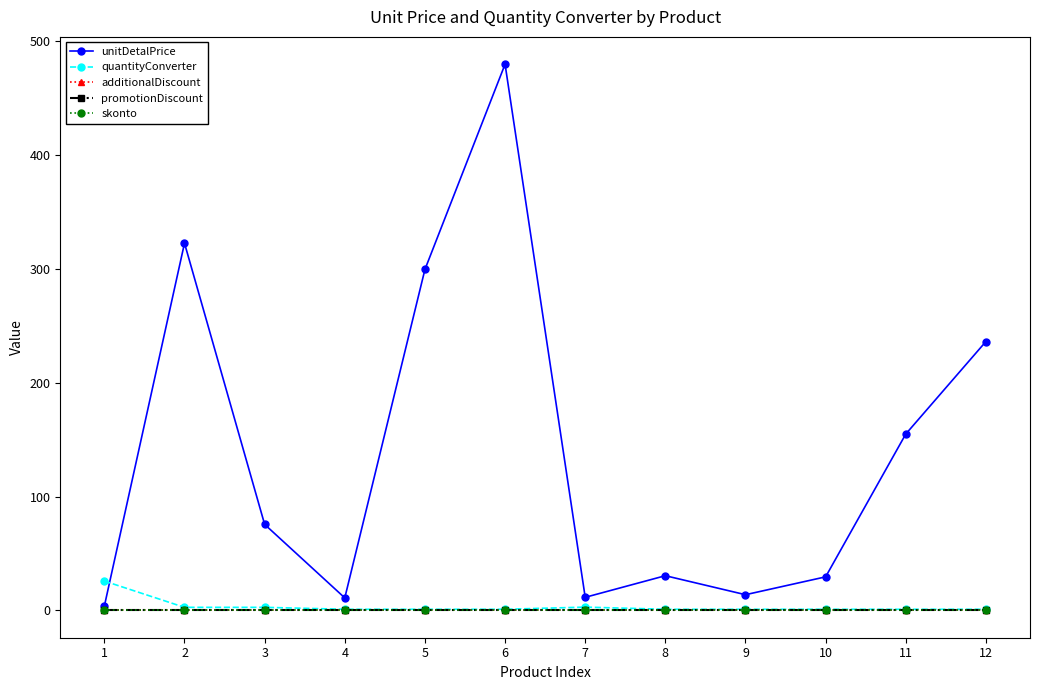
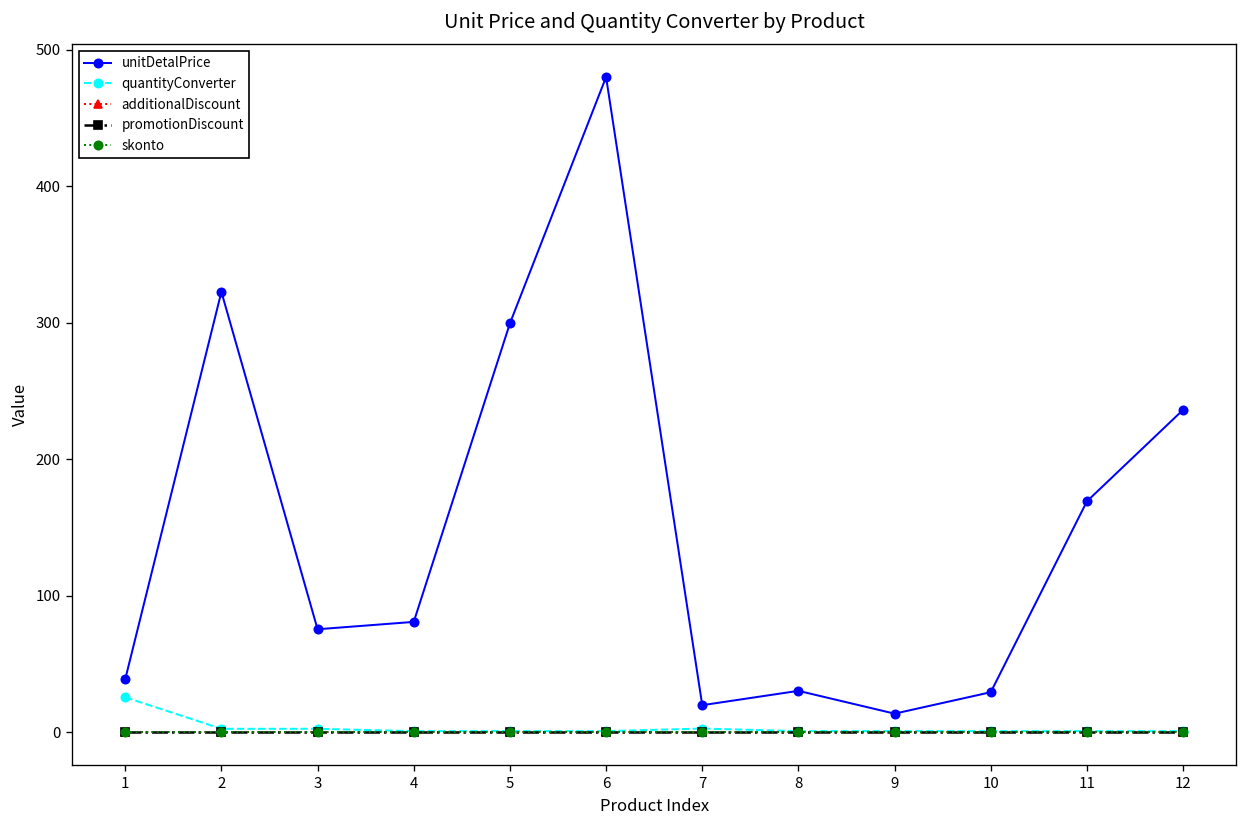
unitDetalPrice, 1: 4 -> 39
unitDetalPrice, 4: 11 -> 81
unitDetalPrice, 7: 12 -> 20
unitDetalPrice, 11: 155 -> 169
